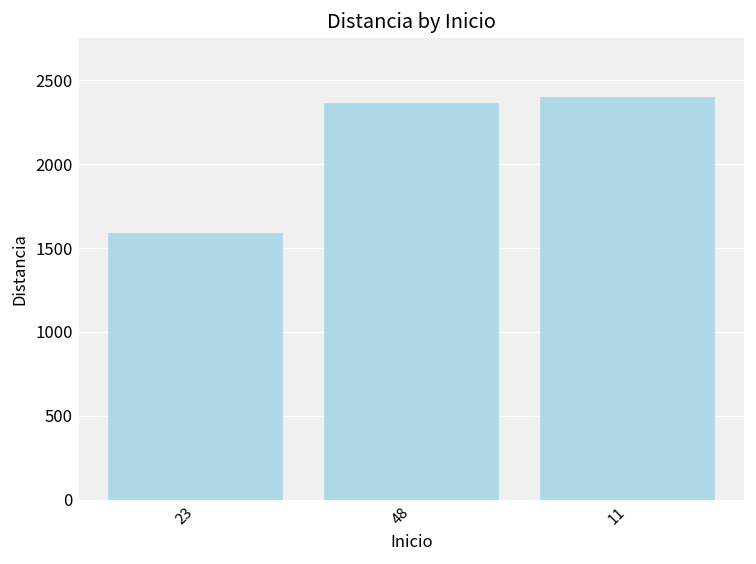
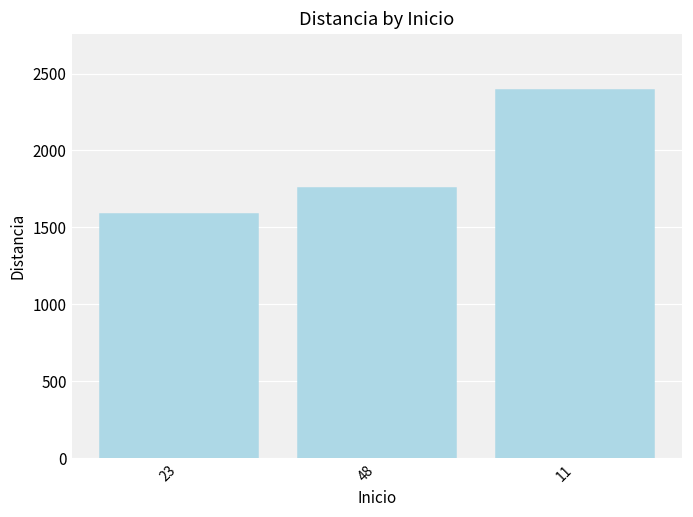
48: 2360 -> 1760
